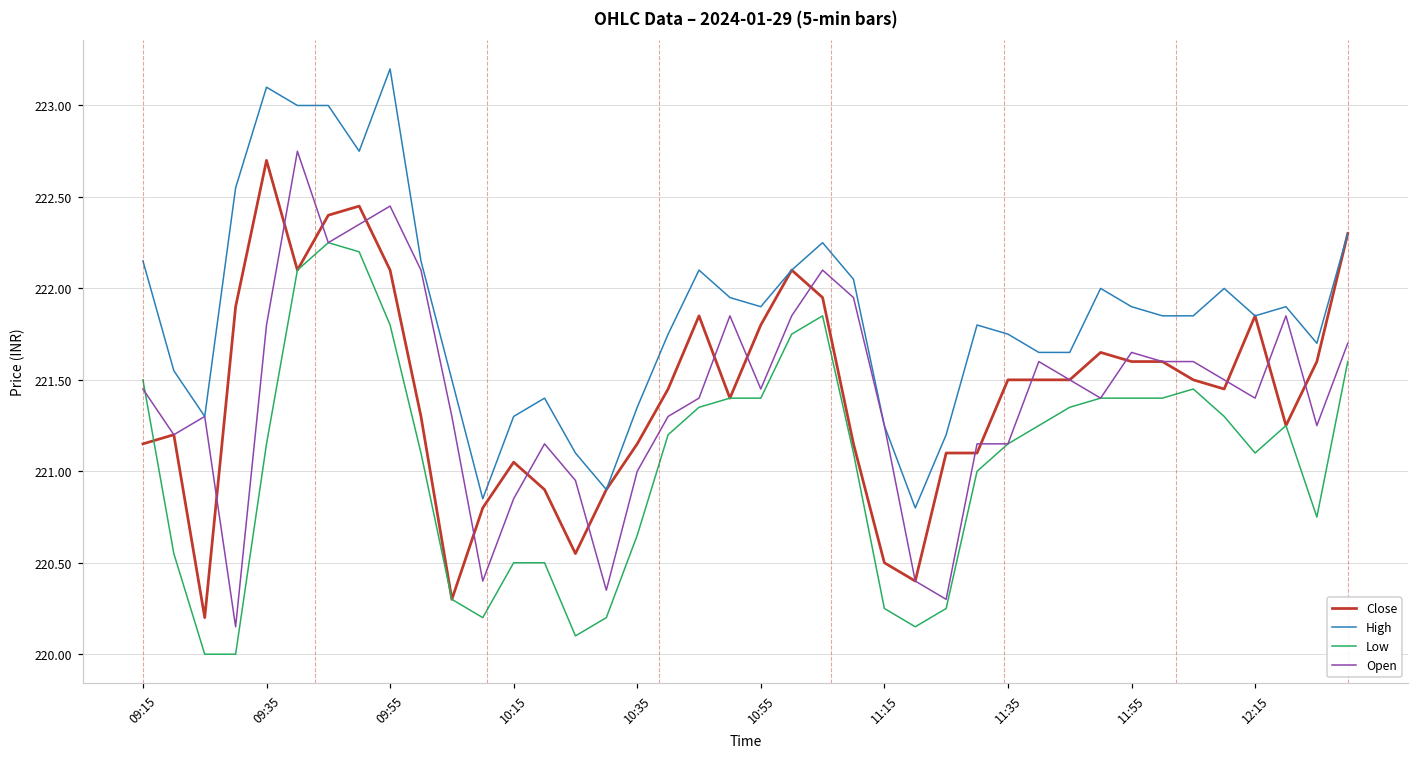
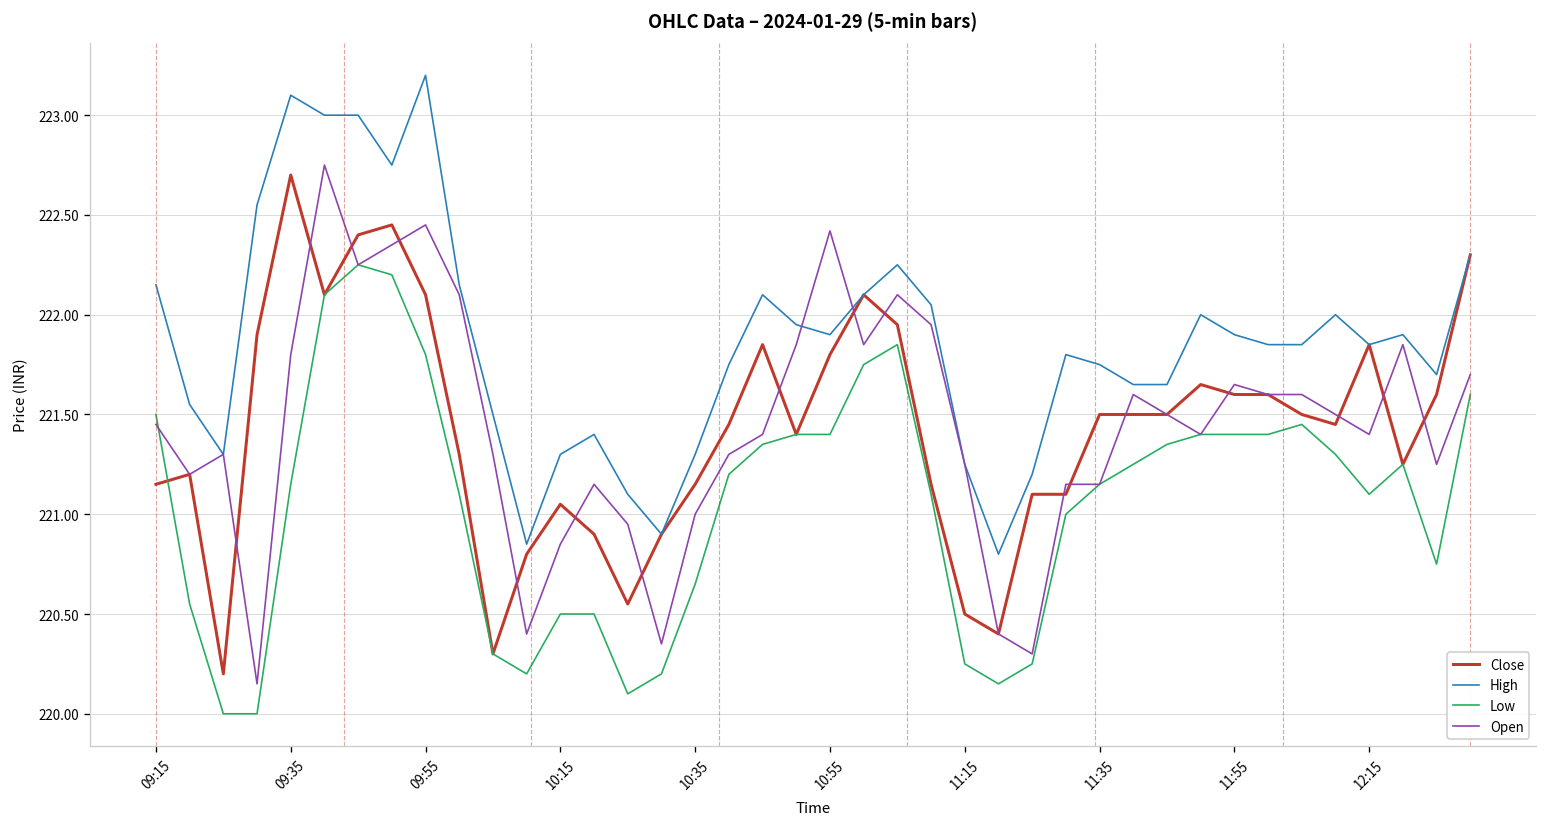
High, 10:35: 221.35 -> 221.30
Open, 10:55: 221.45 -> 222.42
